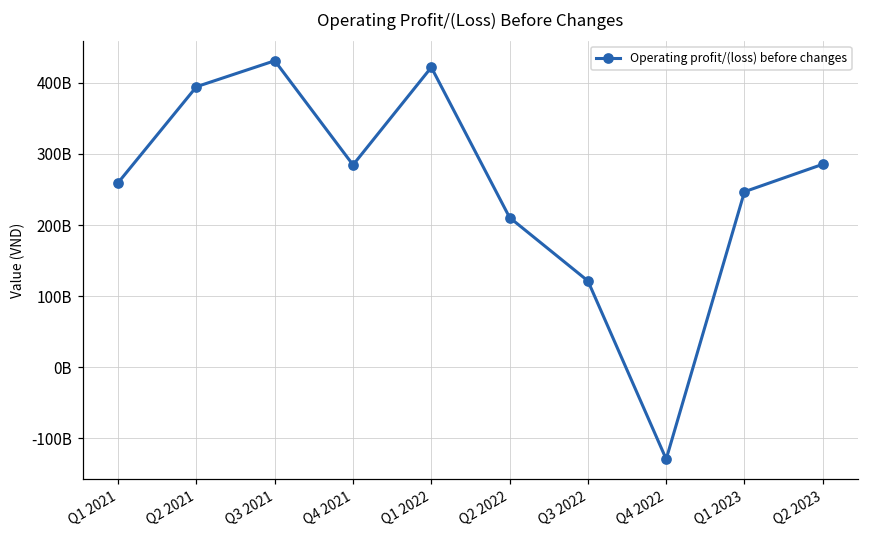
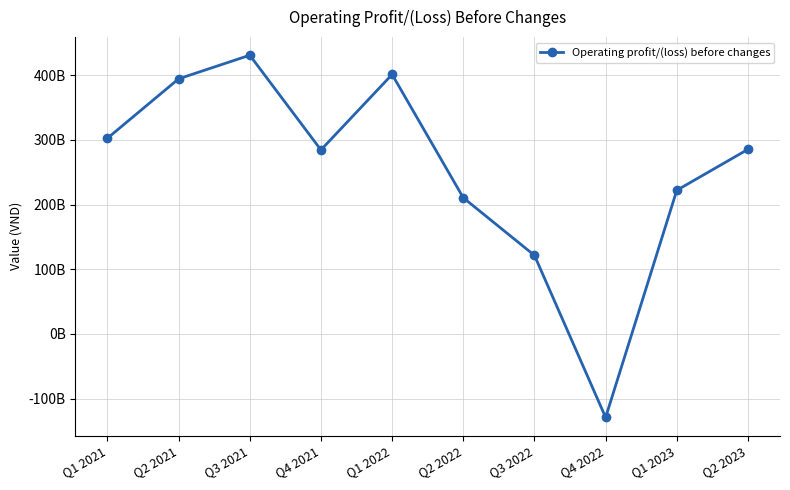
Q1 2021: 260000000000 -> 300000000000
Q1 2022: 420000000000 -> 400000000000
Q1 2023: 250000000000 -> 220000000000
